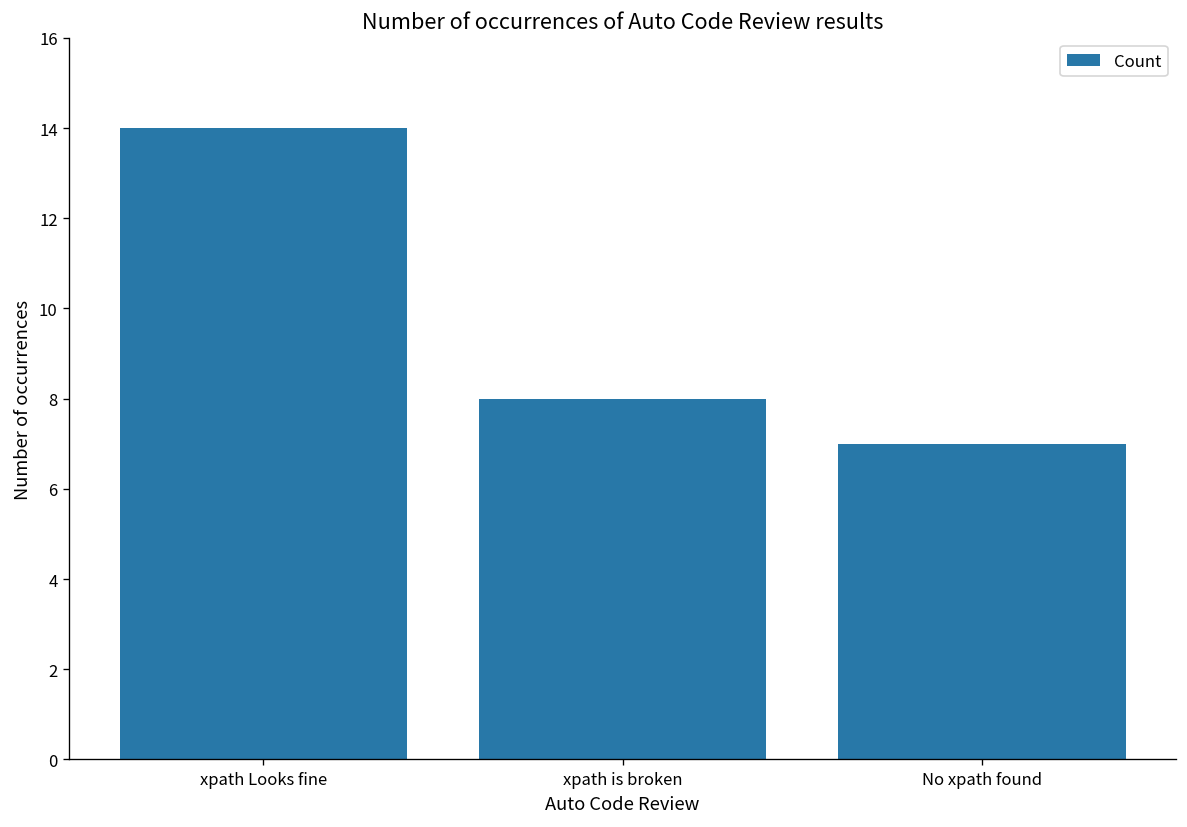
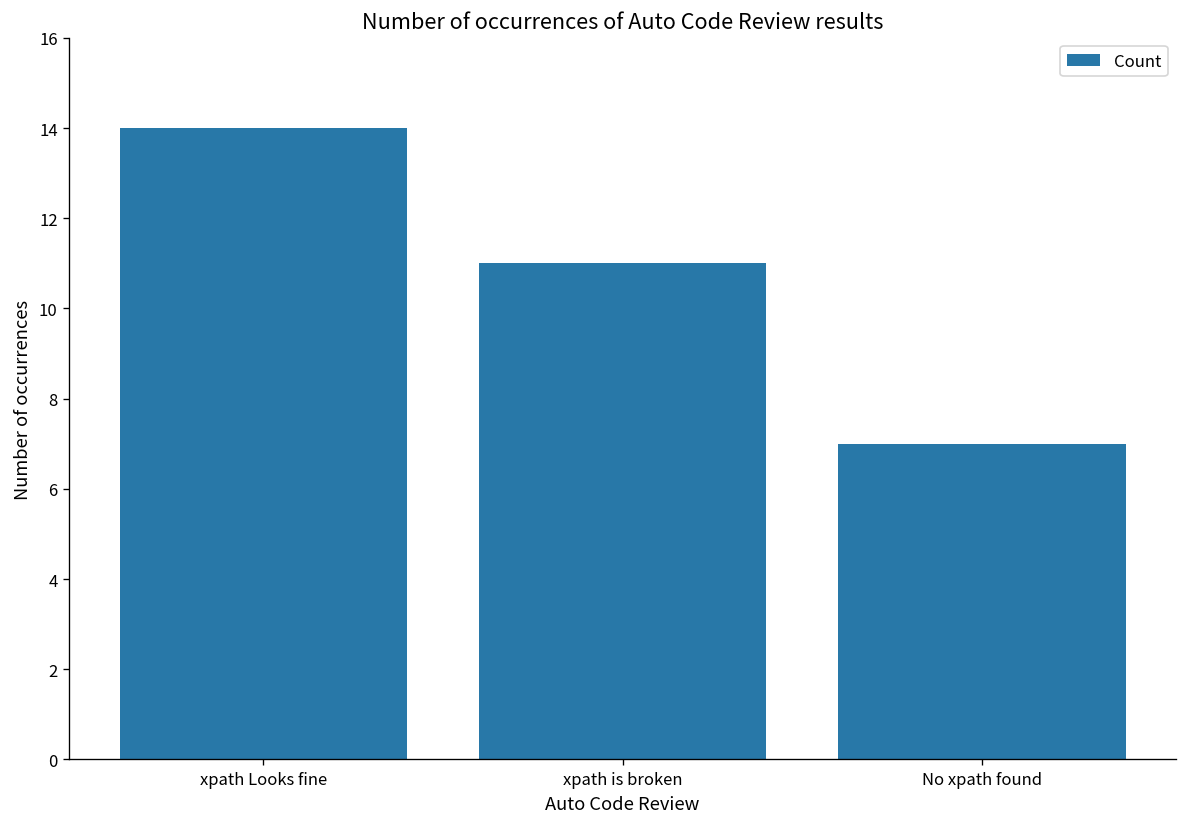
xpath is broken: 8 -> 11
